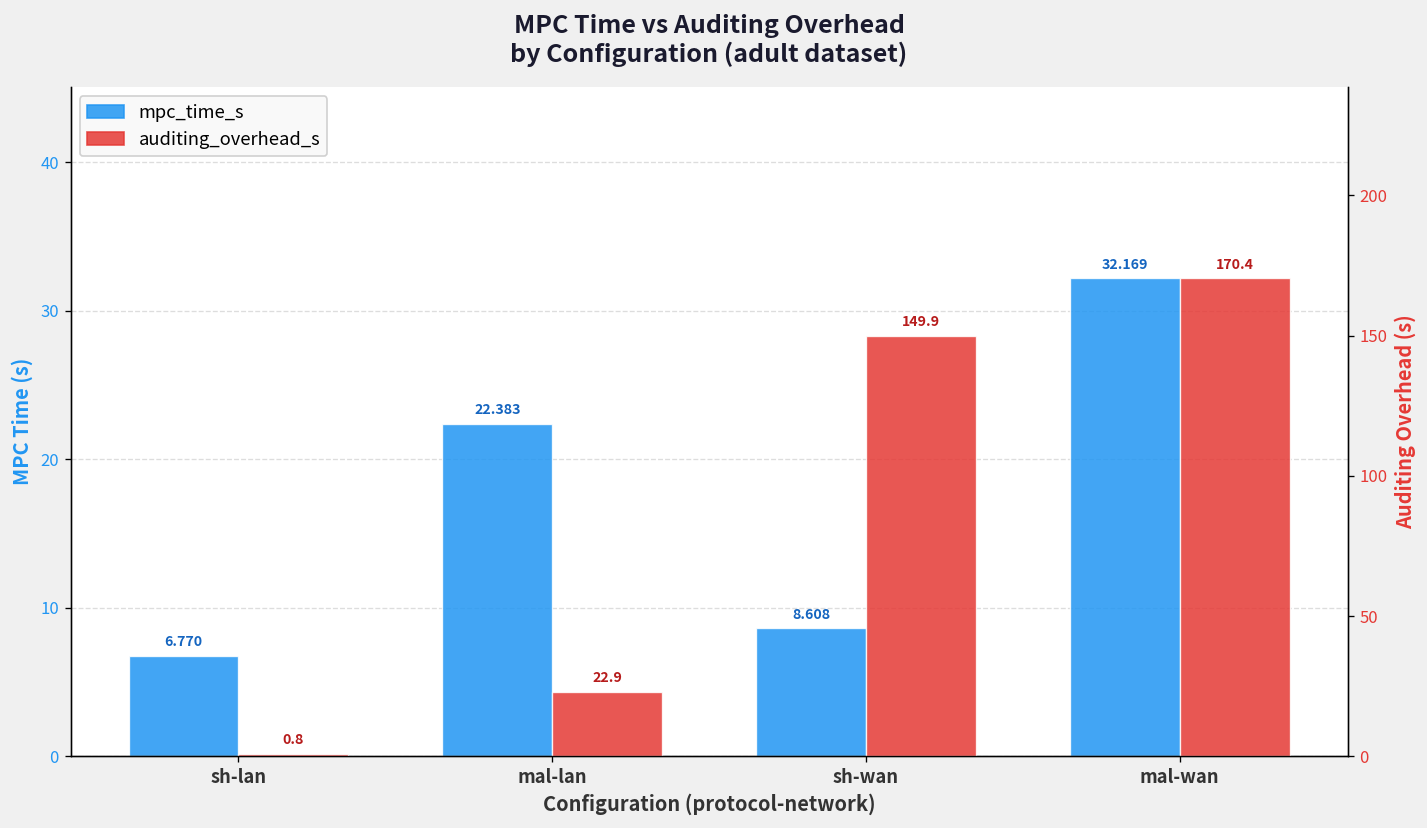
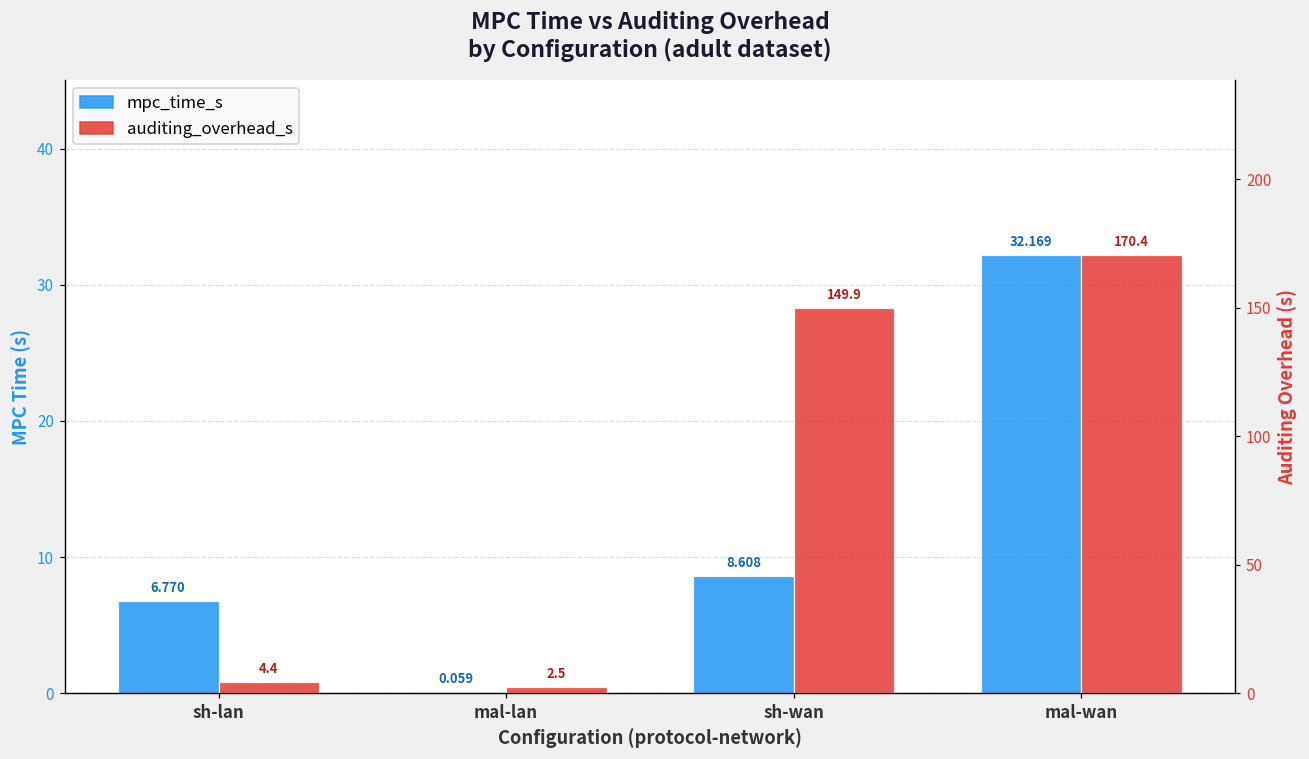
mpc_time_s, mal-lan: 22.383 -> 0.059
auditing_overhead_s, sh-lan: 0.8 -> 4.4
auditing_overhead_s, mal-lan: 22.9 -> 2.5
